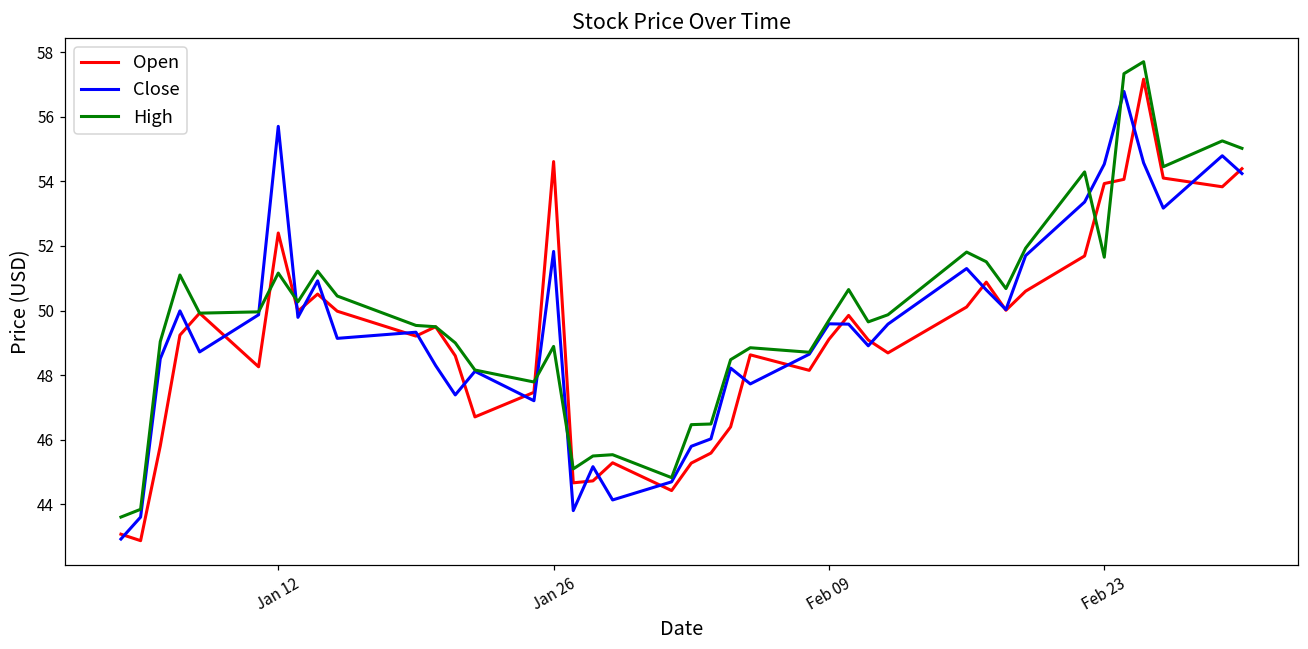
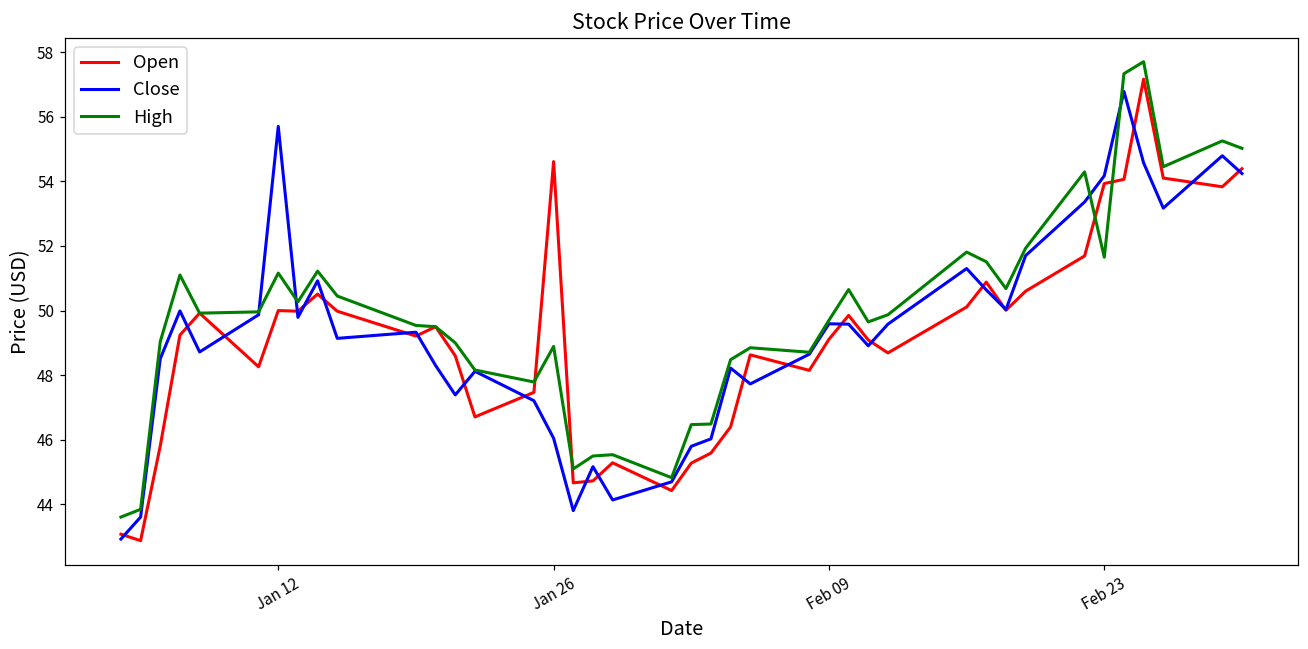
Open, Jan 12: 52.4 -> 50.0
Close, Jan 26: 51.8 -> 46.1
Close, Feb 23: 54.5 -> 54.2
